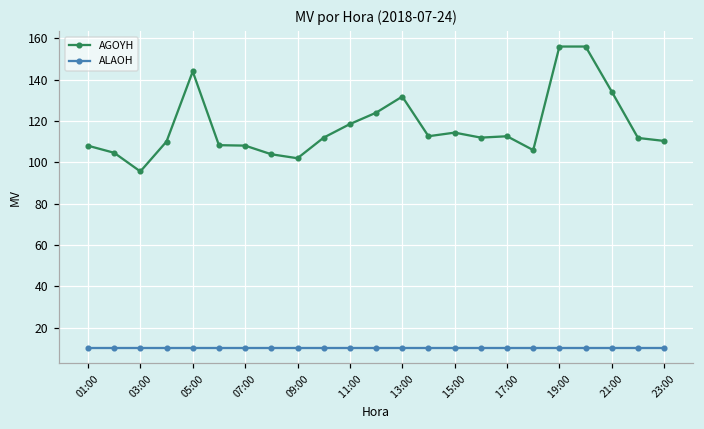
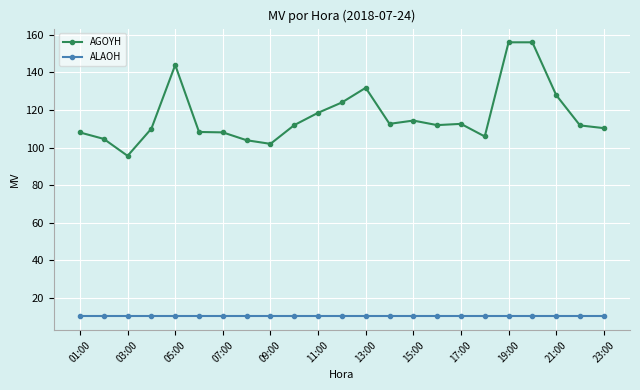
AGOYH, 21:00: 134 -> 128
